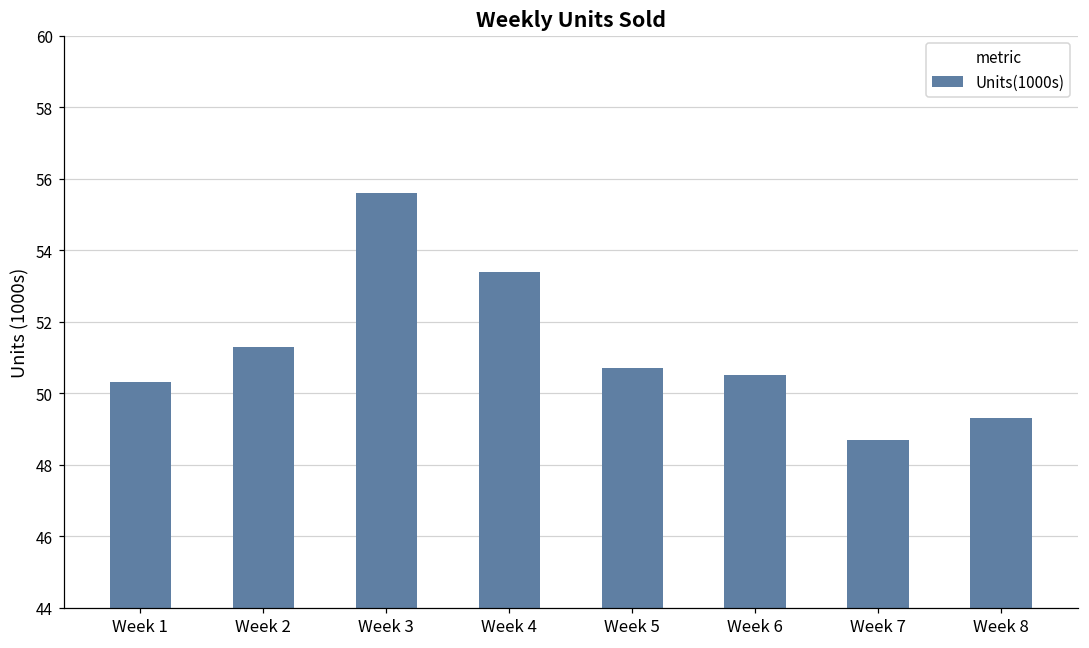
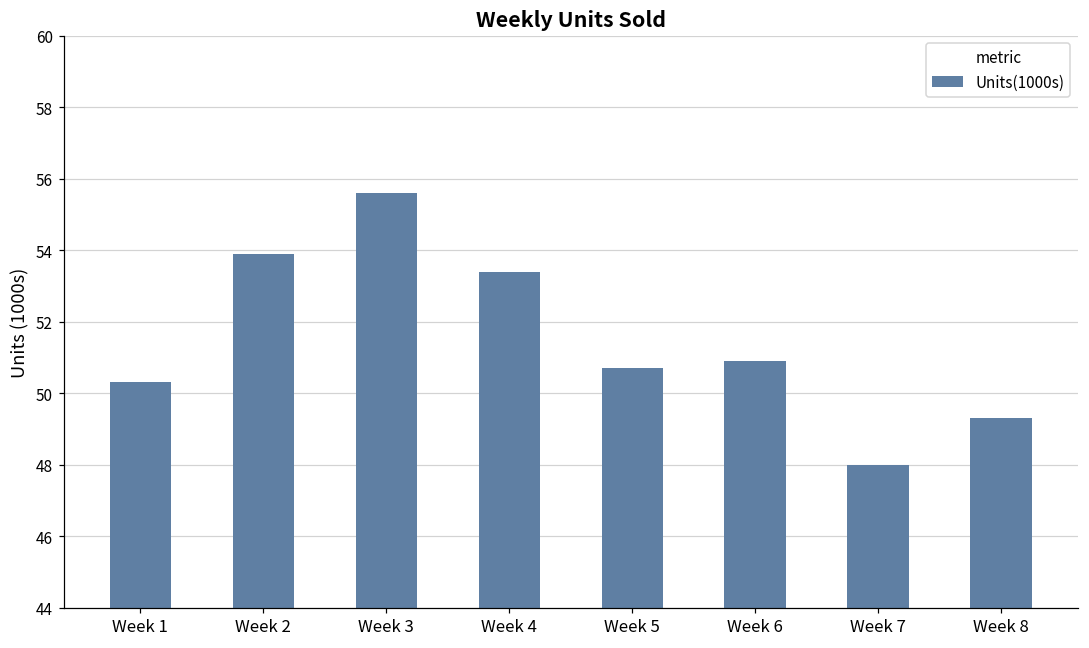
Week 2: 51.3 -> 53.9
Week 6: 50.5 -> 50.9
Week 7: 48.7 -> 48.0
